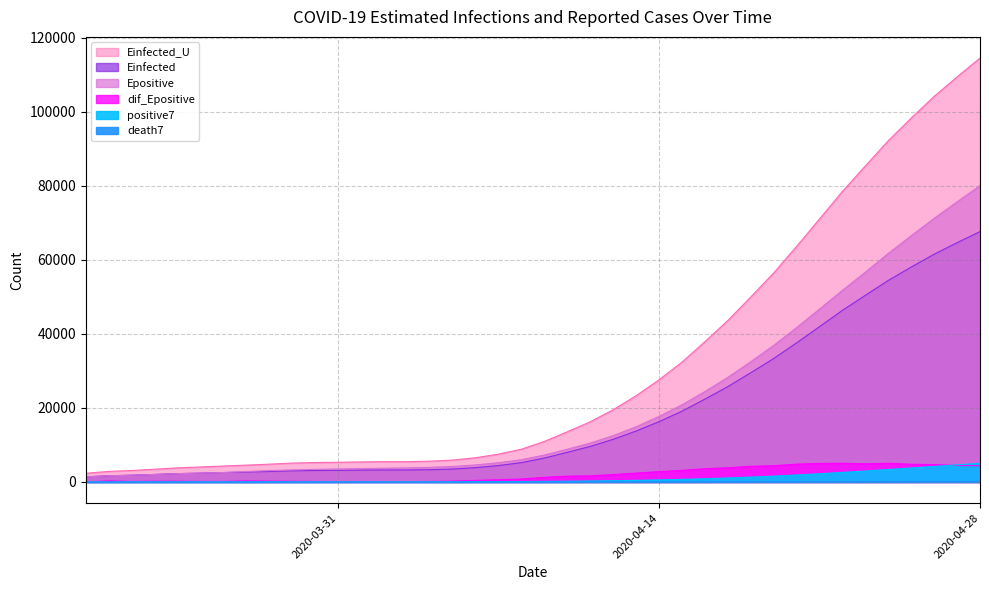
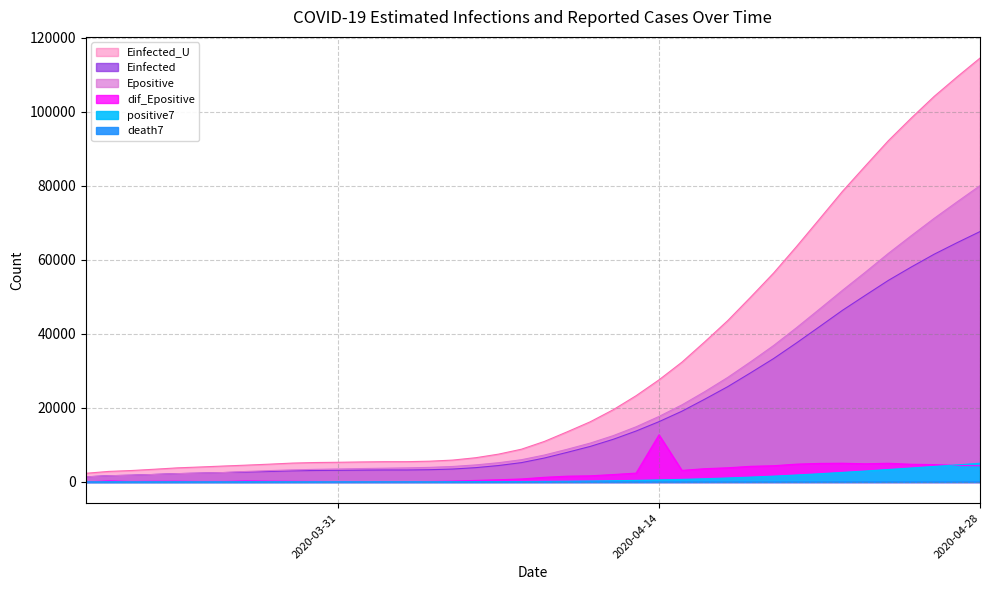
dif_Epositive, 2020-04-14: 3000 -> 13000
